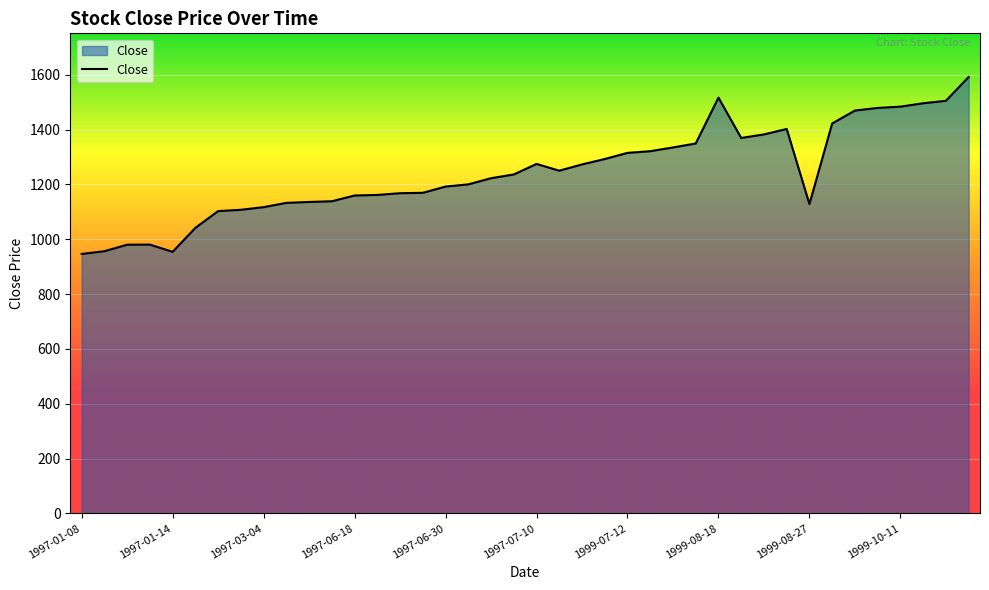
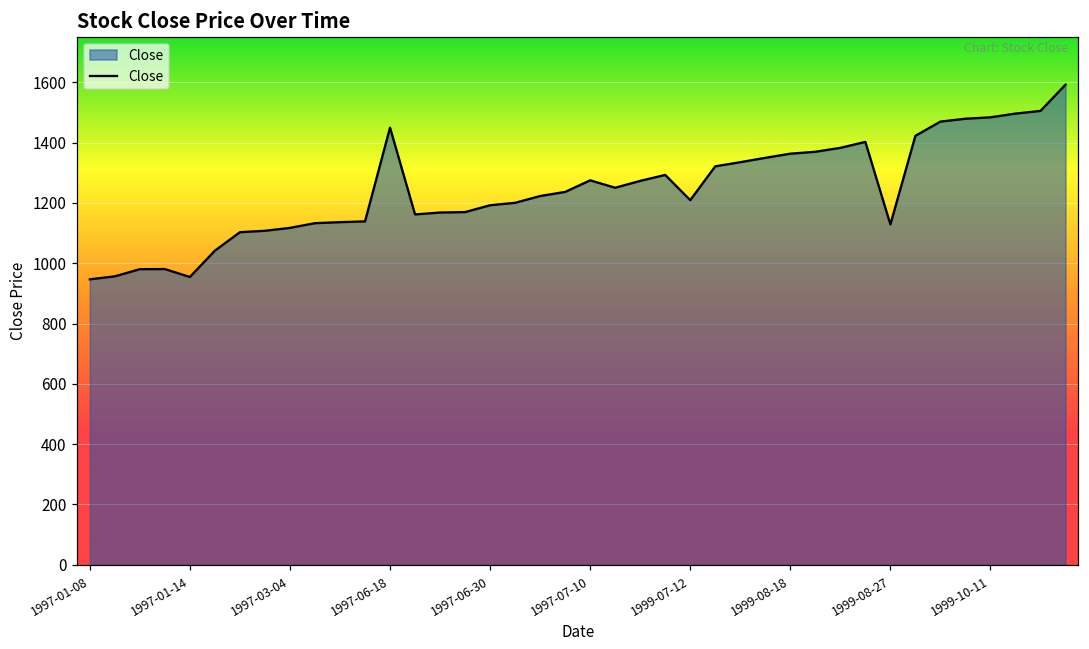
1997-06-18: 1160 -> 1450
1999-07-12: 1320 -> 1210
1999-08-18: 1520 -> 1360
